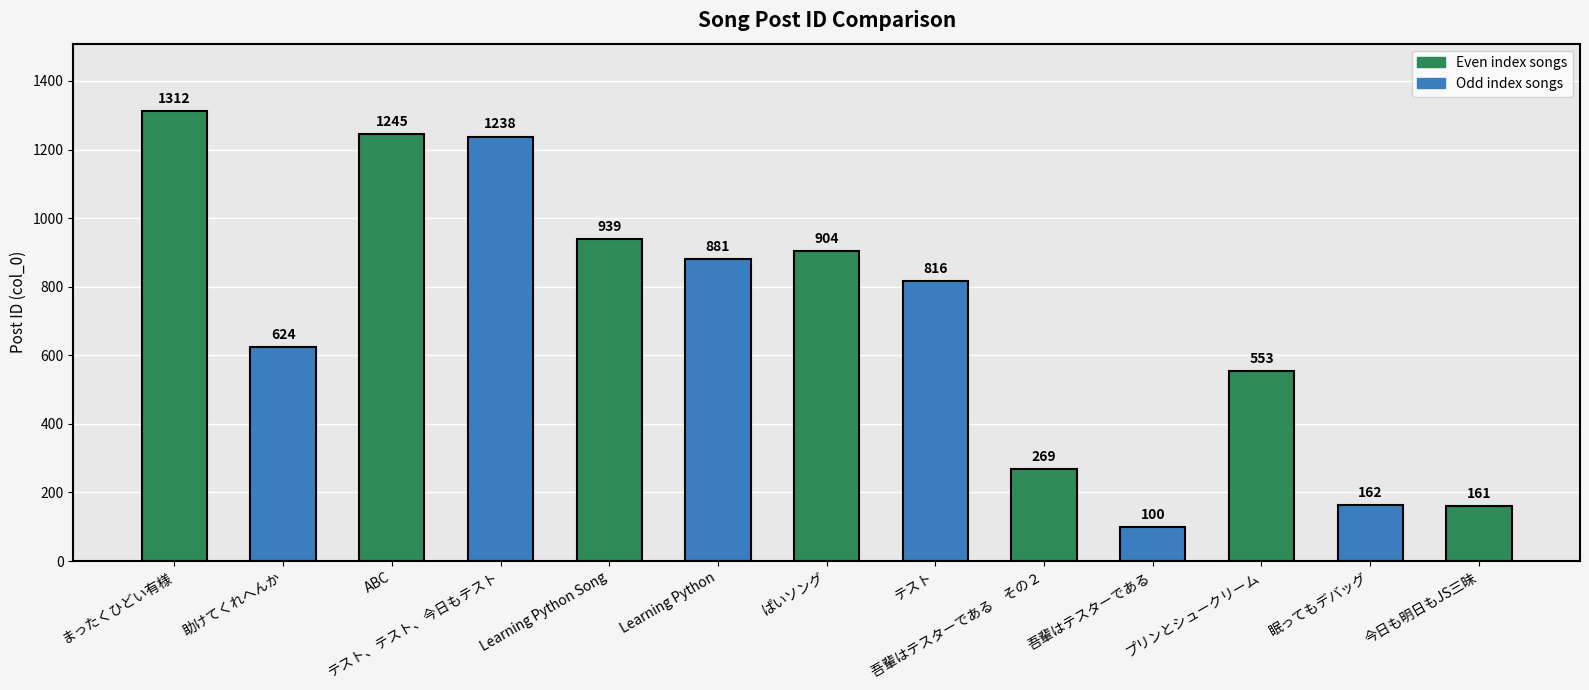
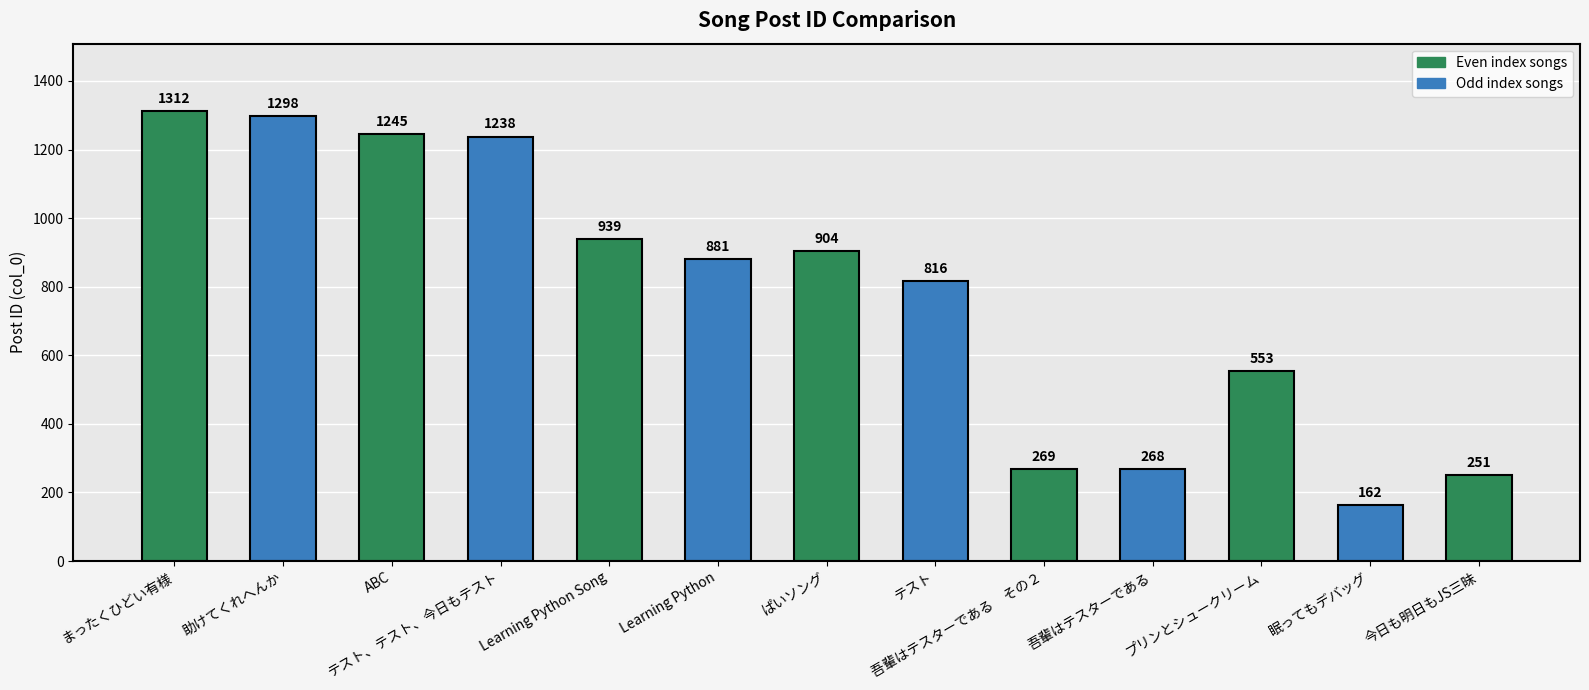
助けてくれへんか: 624 -> 1298
吾輩はテスターである: 100 -> 268
今日も明日もJS三昧: 161 -> 251
